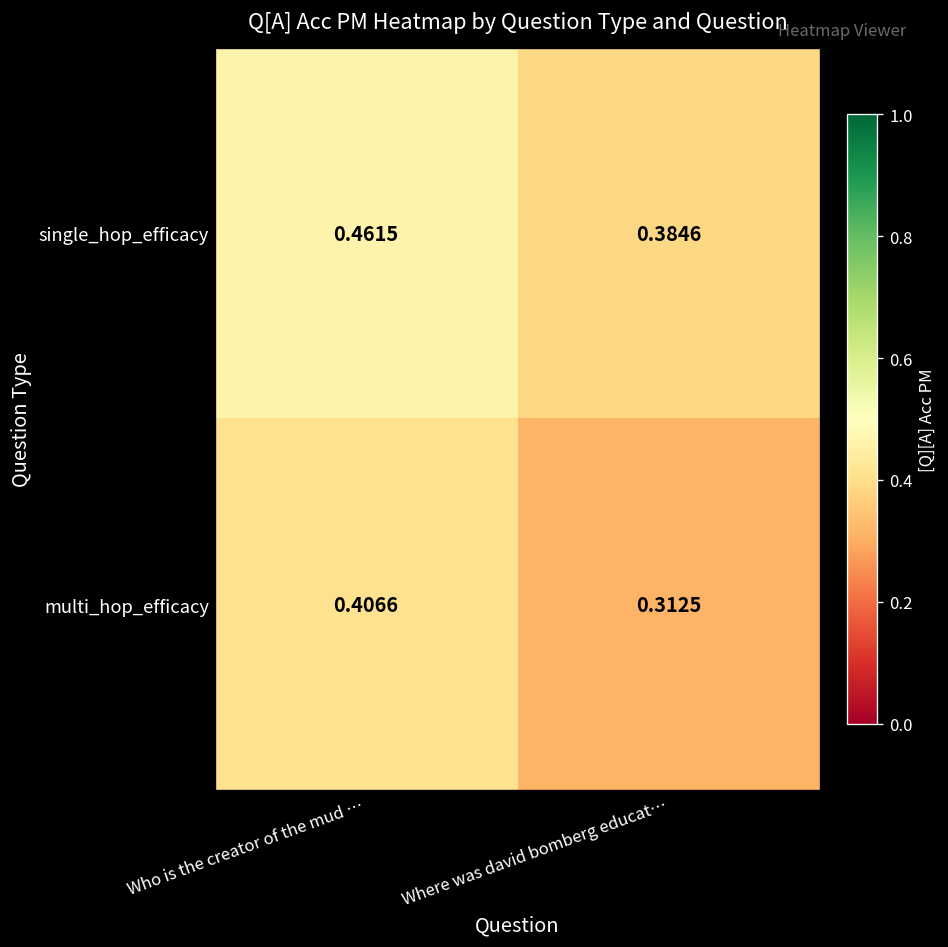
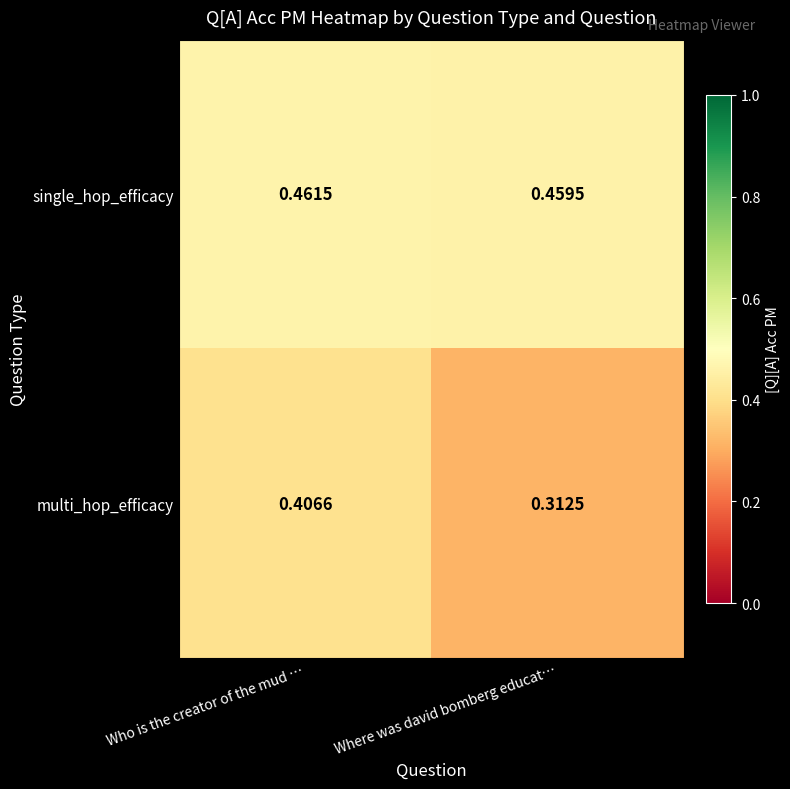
single_hop_efficacy, Where was david bomberg educat…: 0.3846 -> 0.4595
